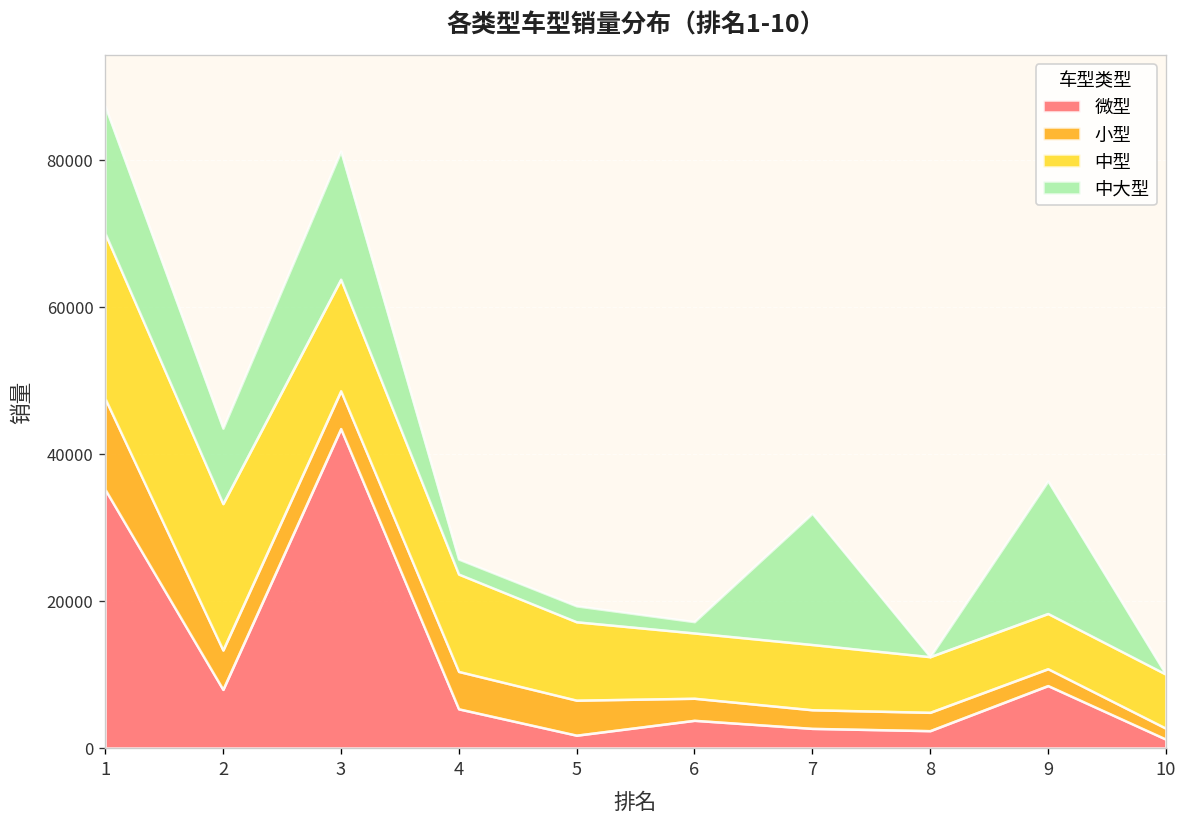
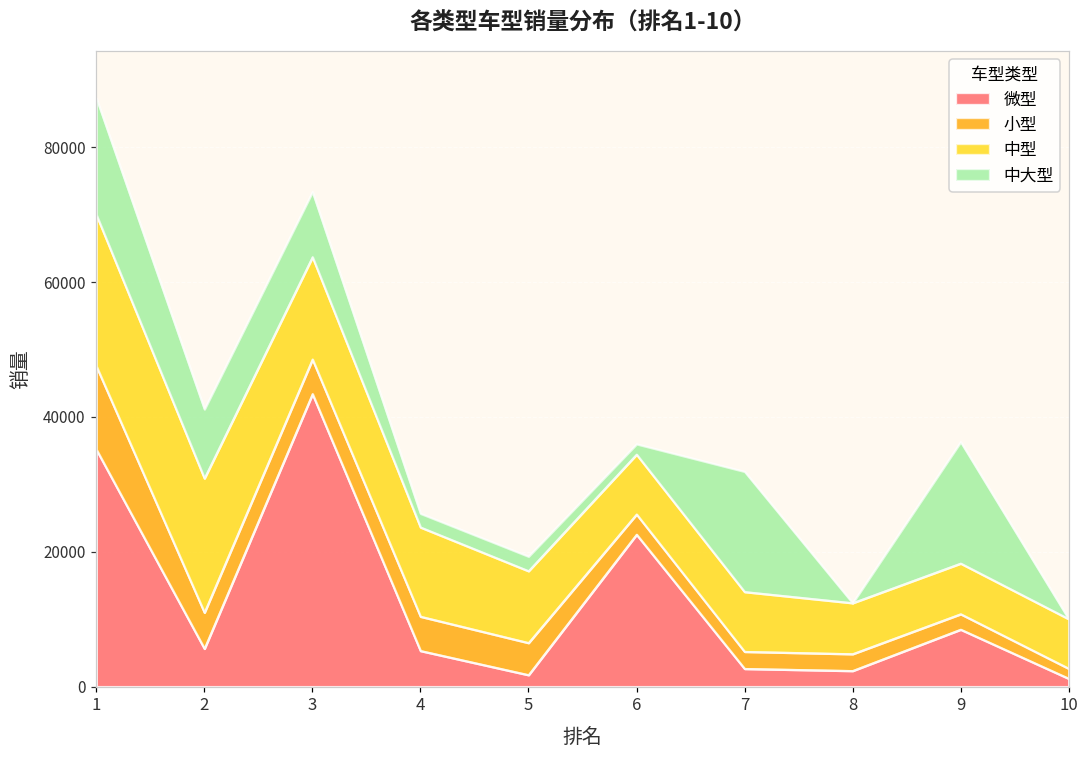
微型, 2: 8000 -> 6000
中大型, 3: 17000 -> 10000
微型, 6: 4000 -> 23000
